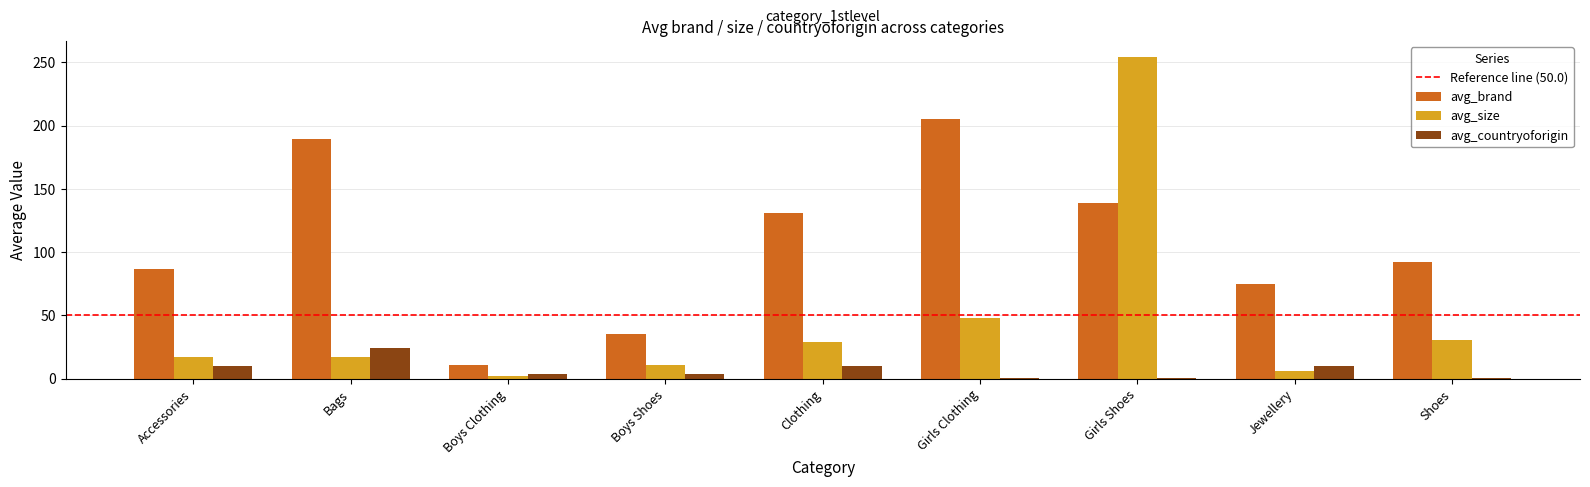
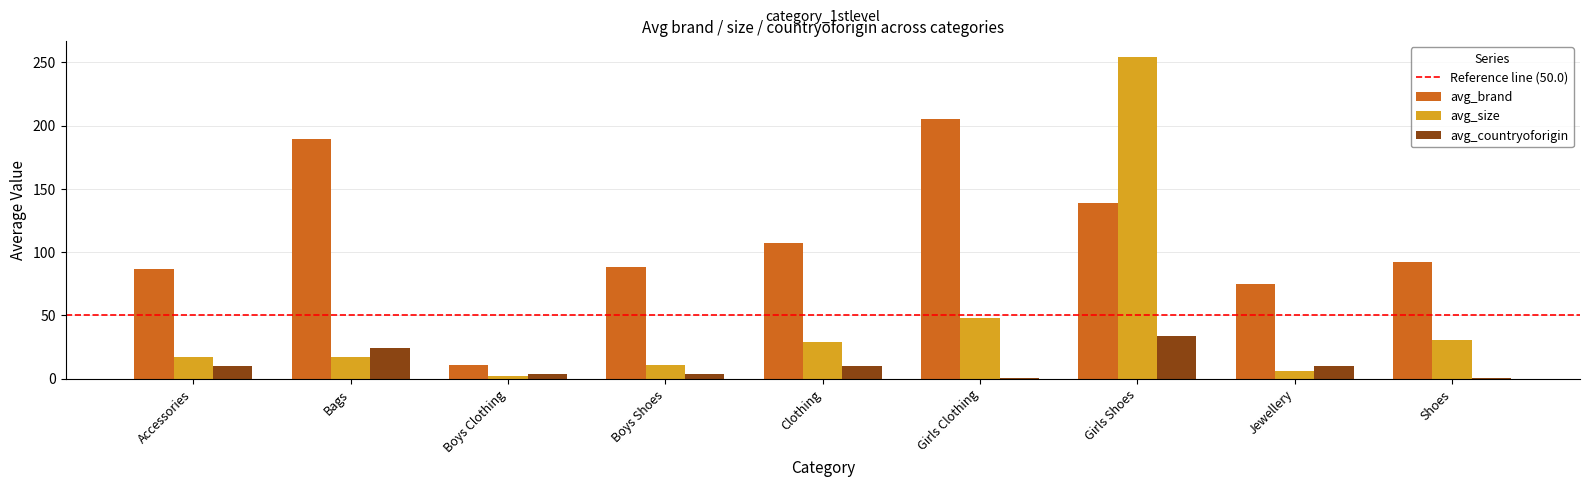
avg_brand, Boys Shoes: 35 -> 89
avg_brand, Clothing: 131 -> 108
avg_countryoforigin, Girls Shoes: 1 -> 34
